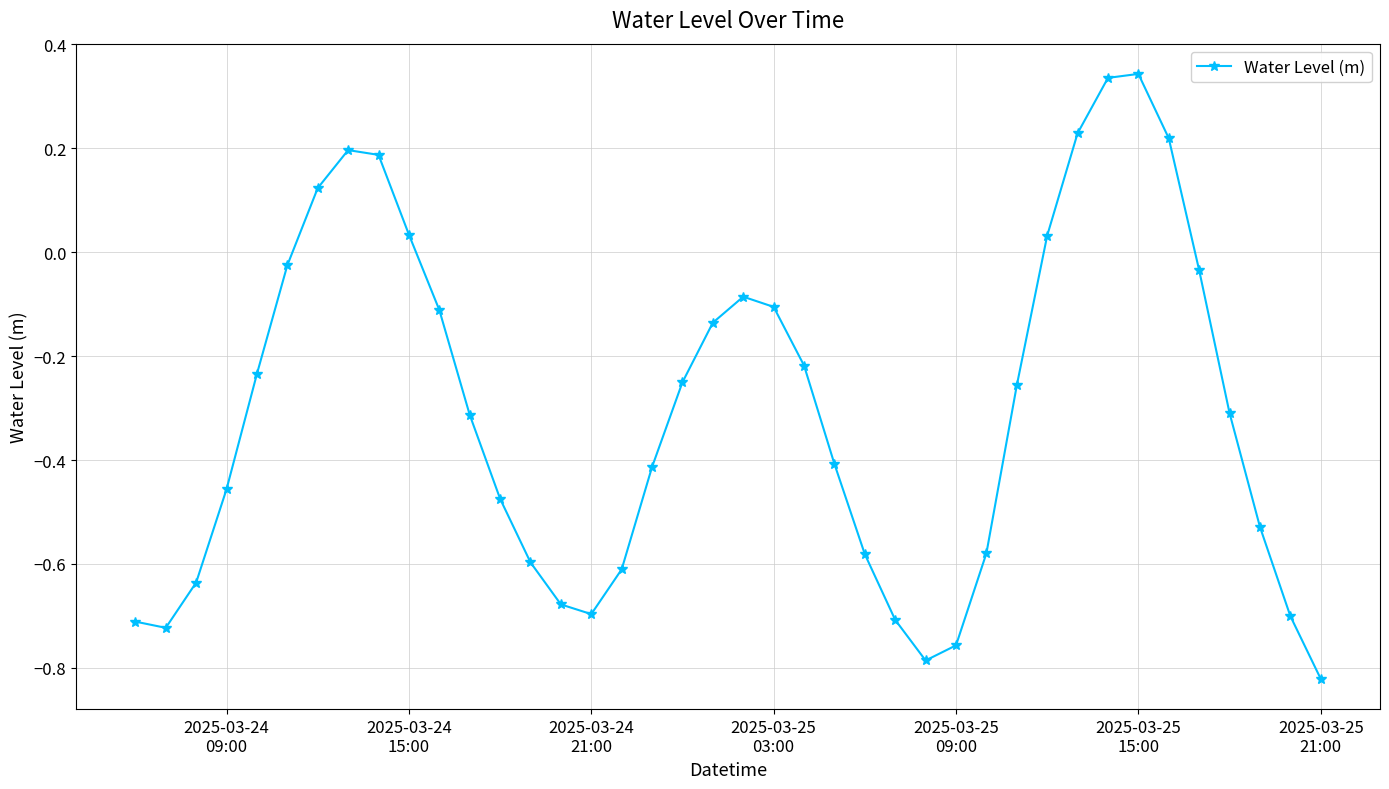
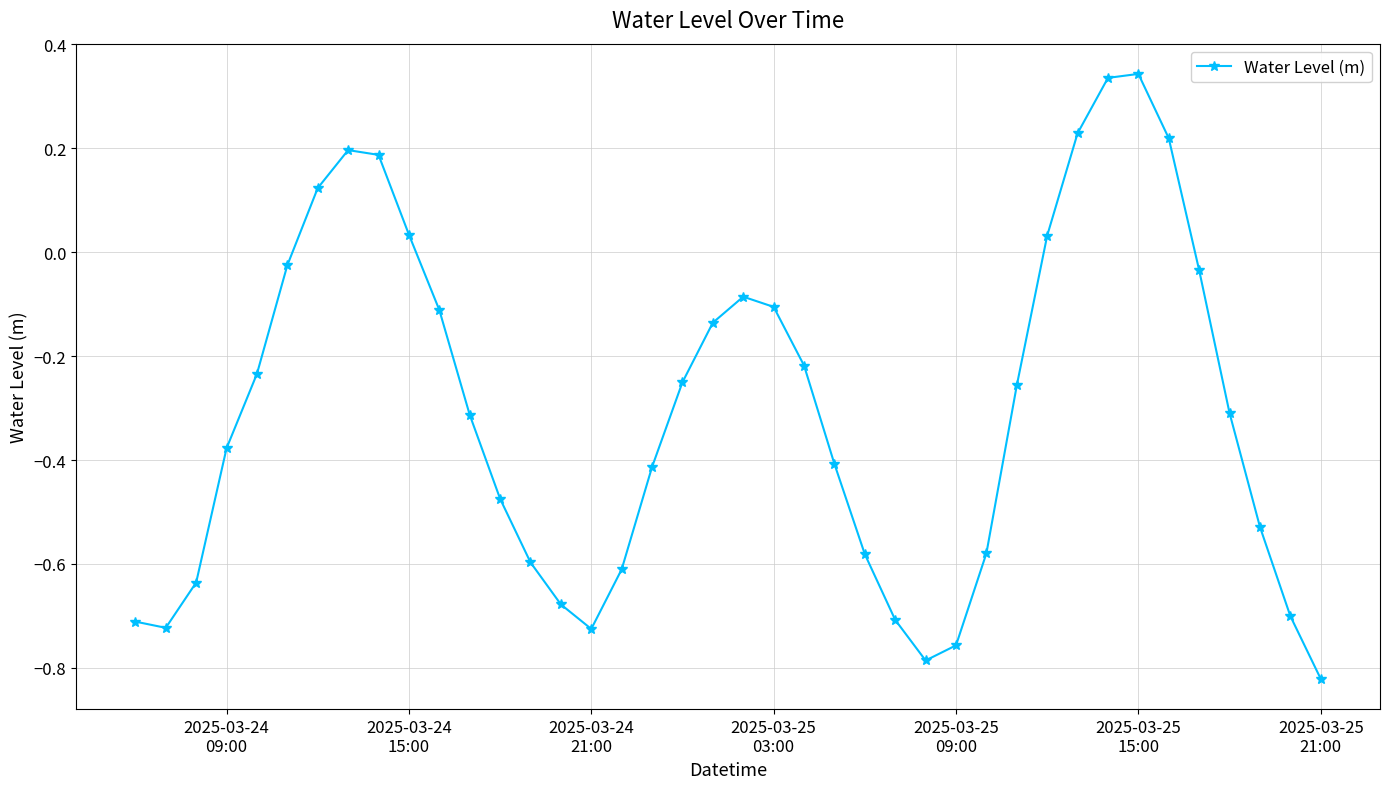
2025-03-24 09:00: -0.46 -> -0.38
2025-03-24 21:00: -0.70 -> -0.73
